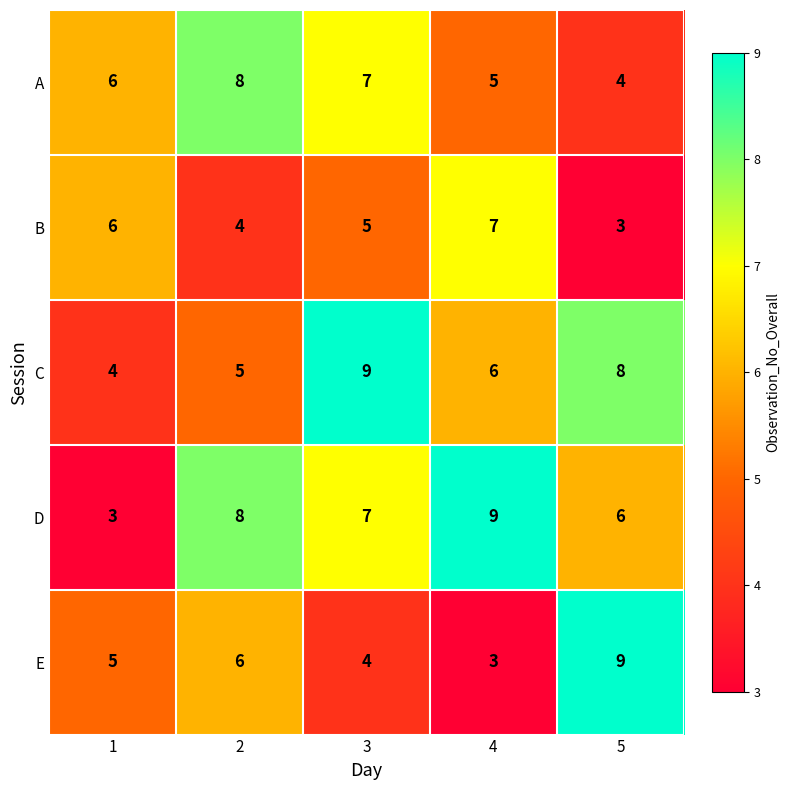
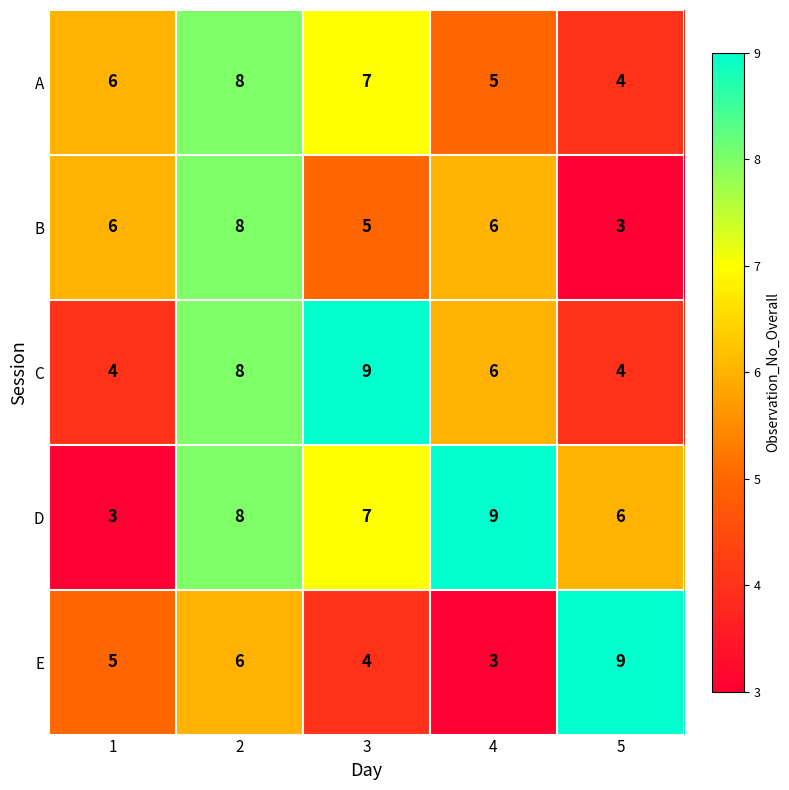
B, 2: 4 -> 8
B, 4: 7 -> 6
C, 2: 5 -> 8
C, 5: 8 -> 4
